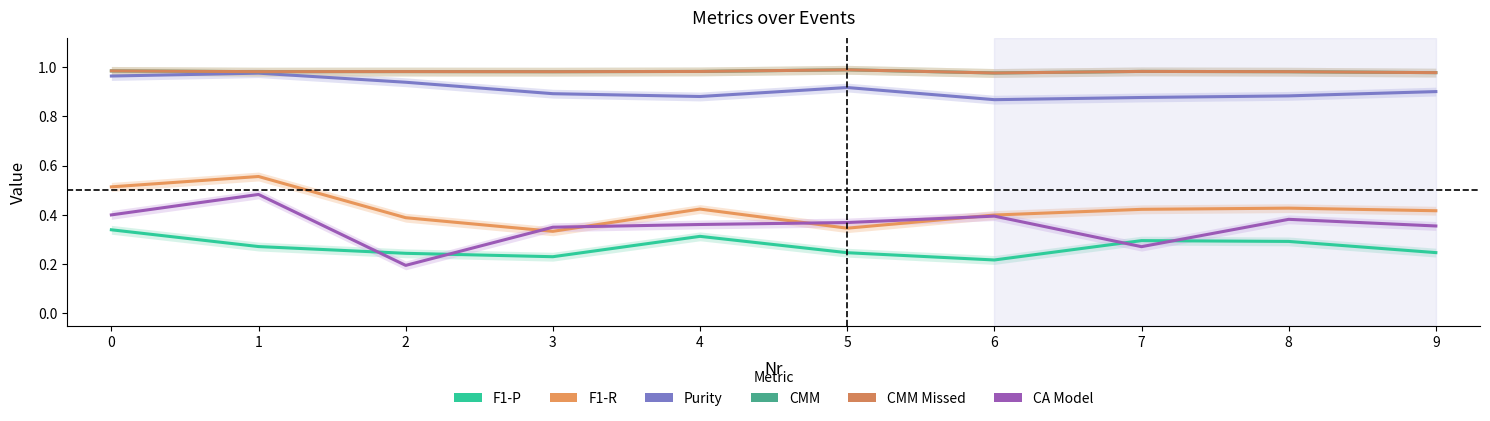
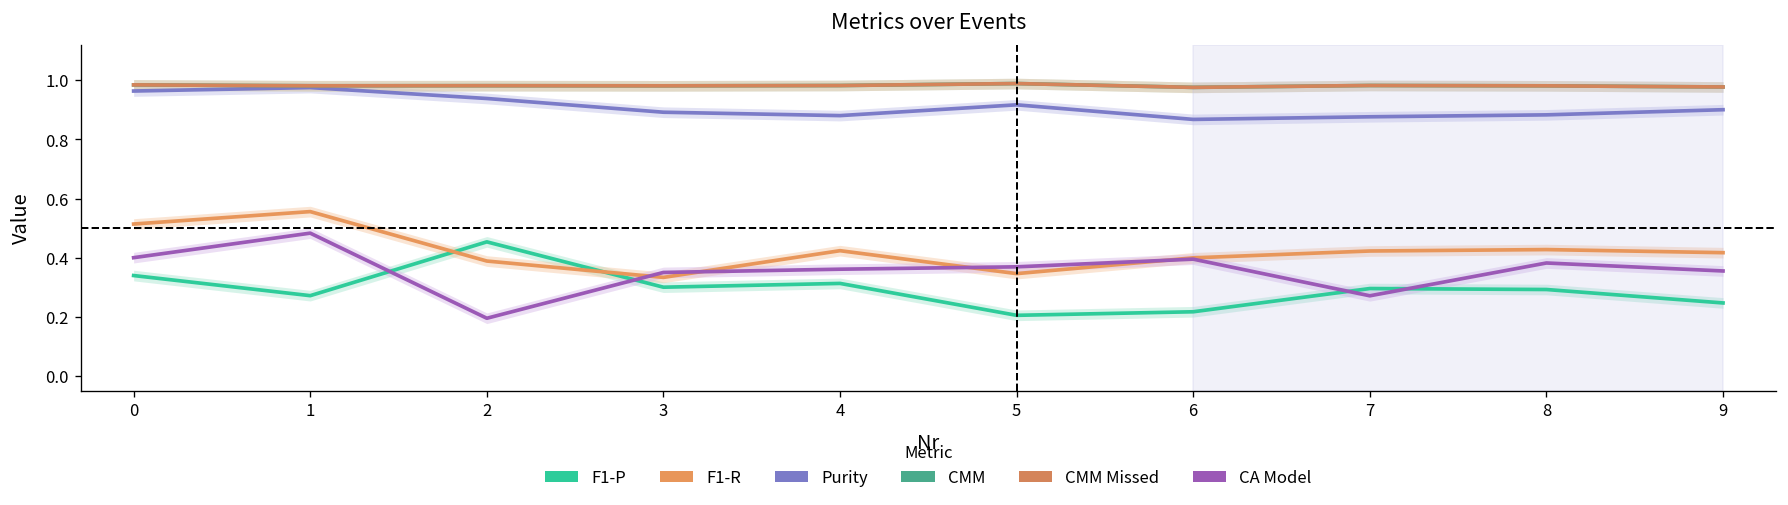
F1-P, 2: 0.24 -> 0.45
F1-P, 3: 0.23 -> 0.30
F1-P, 5: 0.25 -> 0.20
